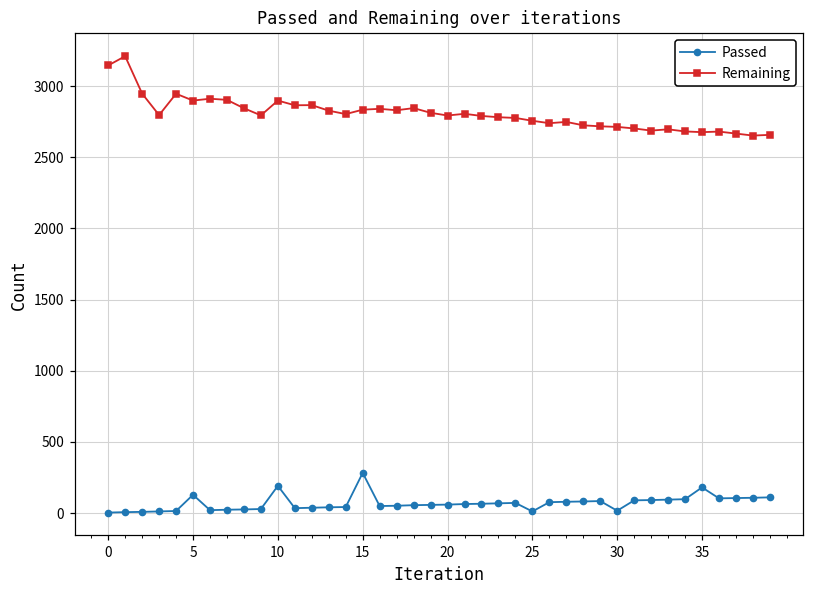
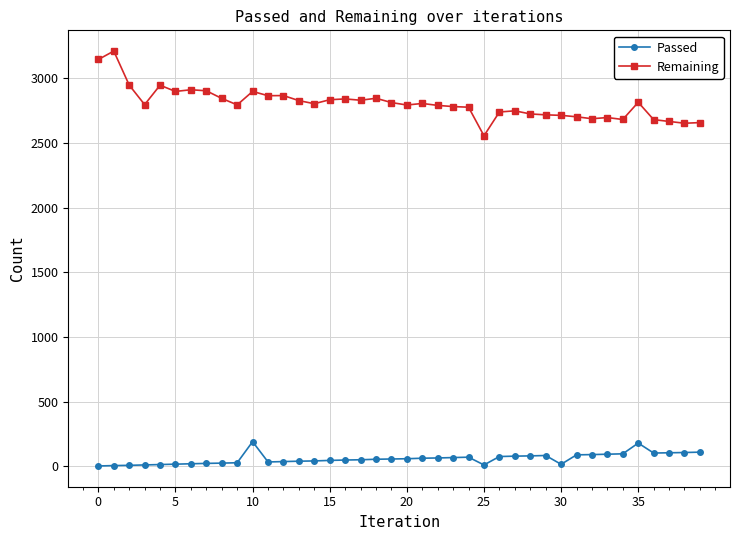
Passed, 5: 130 -> 20
Passed, 15: 280 -> 50
Remaining, 25: 2760 -> 2560
Remaining, 35: 2680 -> 2820
